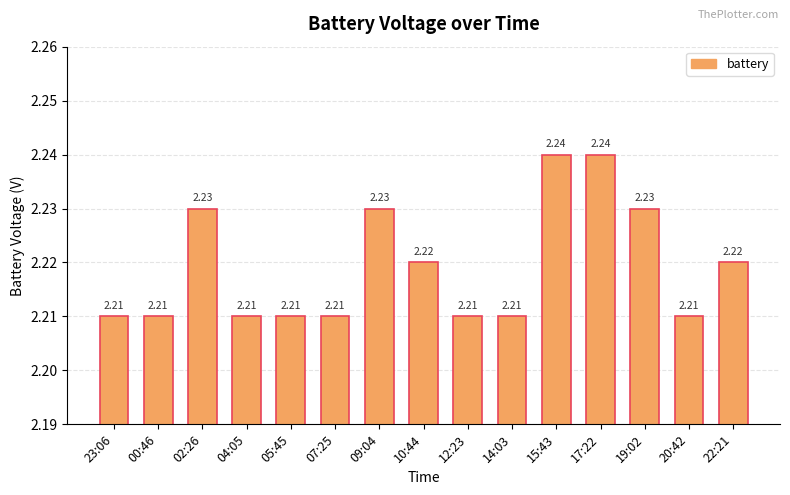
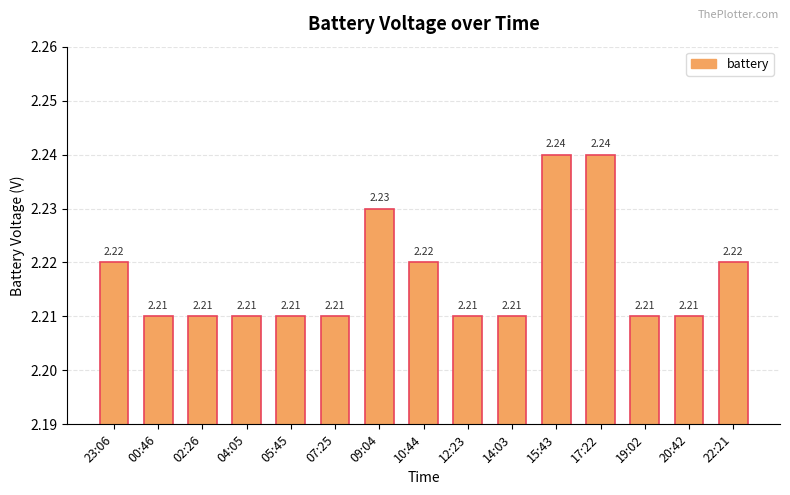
23:06: 2.21 -> 2.22
02:26: 2.23 -> 2.21
19:02: 2.23 -> 2.21
